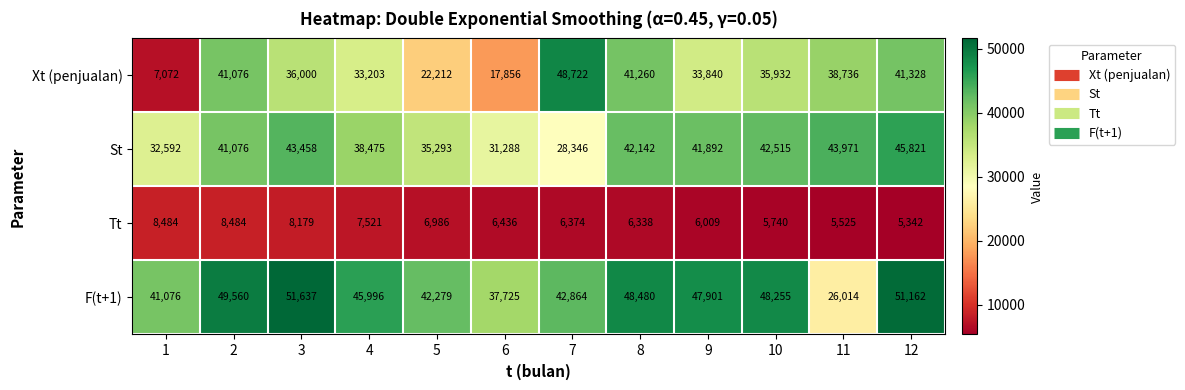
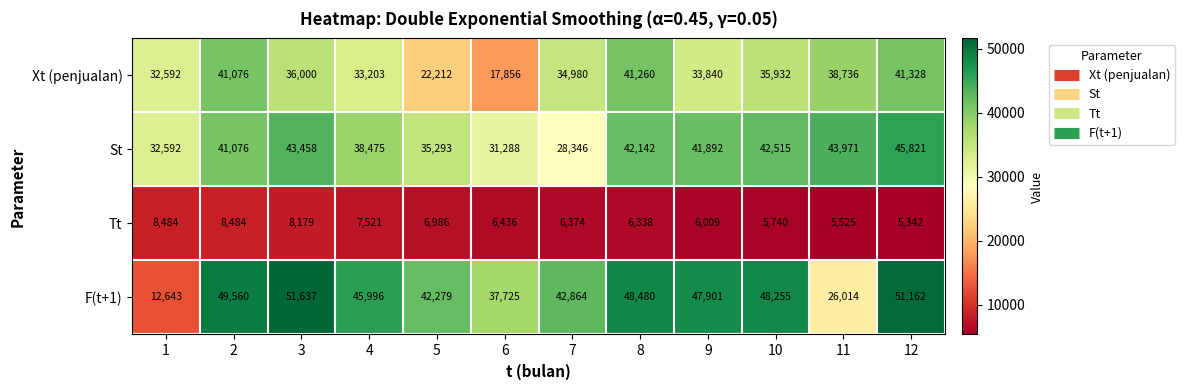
Xt (penjualan), 1: 7,072 -> 32,592
Xt (penjualan), 7: 48,722 -> 34,980
F(t+1), 1: 41,076 -> 12,643
